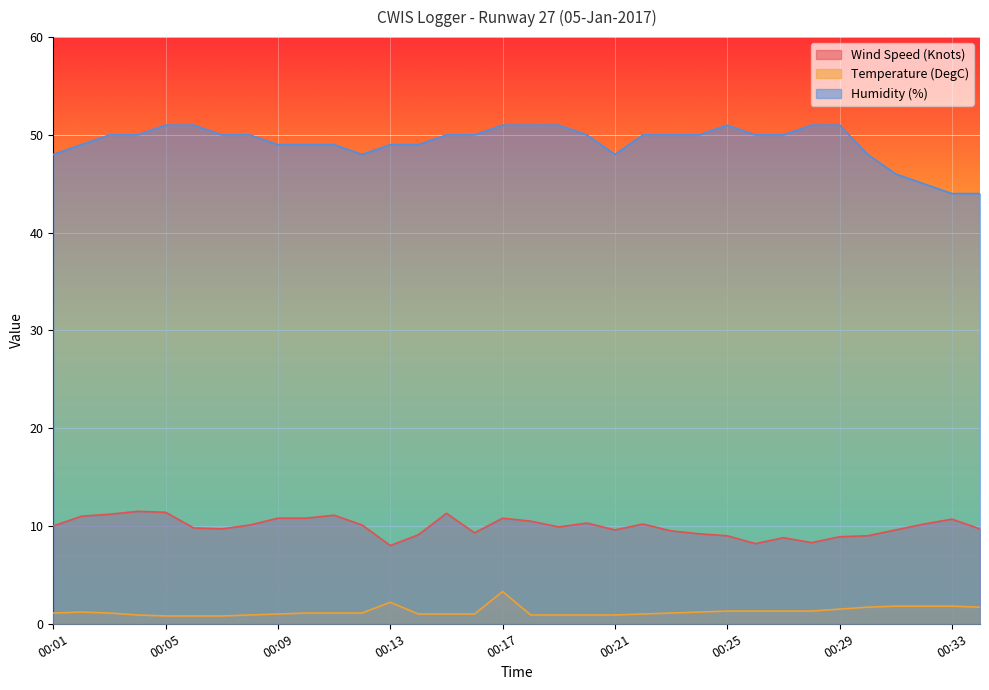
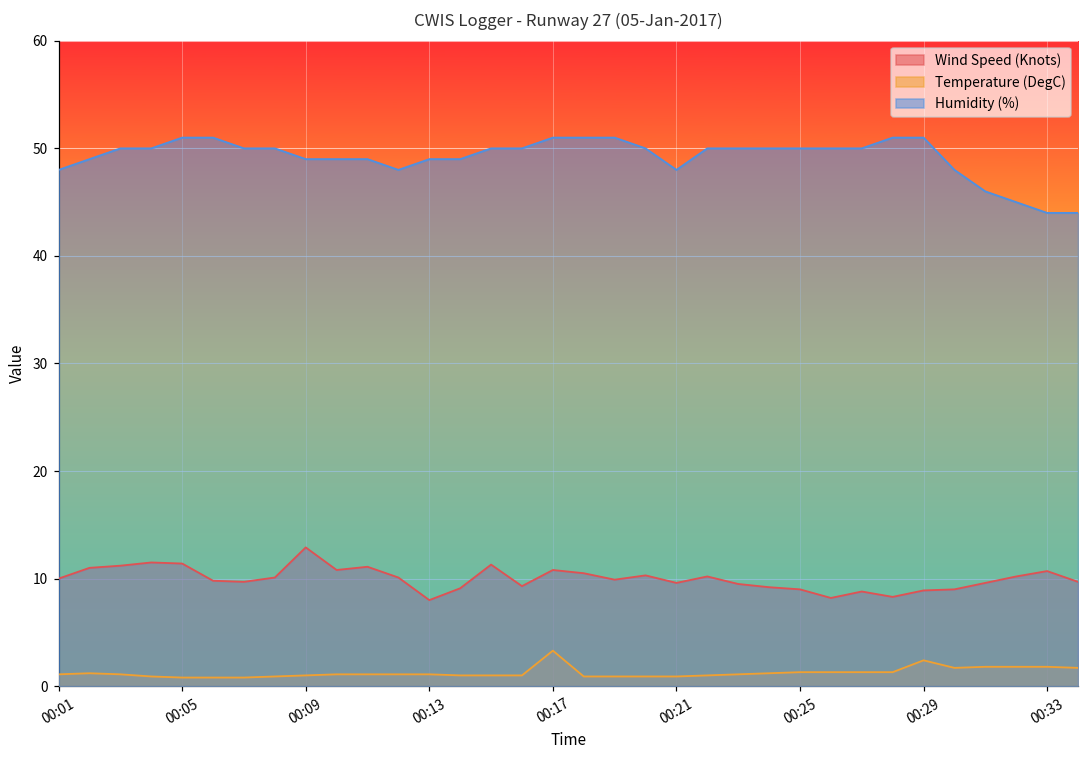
Wind Speed (Knots), 00:09: 11 -> 13
Temperature (DegC), 00:13: 2 -> 1
Humidity (%), 00:25: 51 -> 50
Temperature (DegC), 00:29: 1.5 -> 2.4
